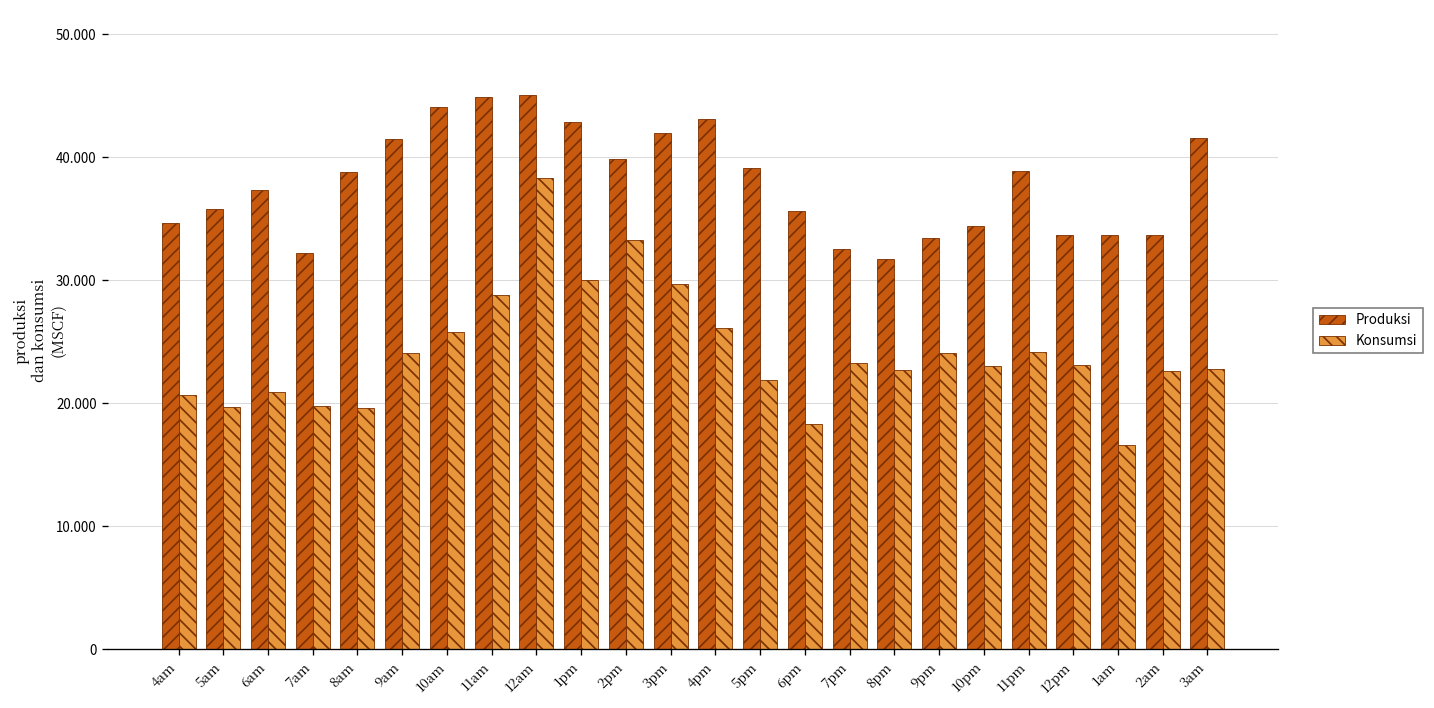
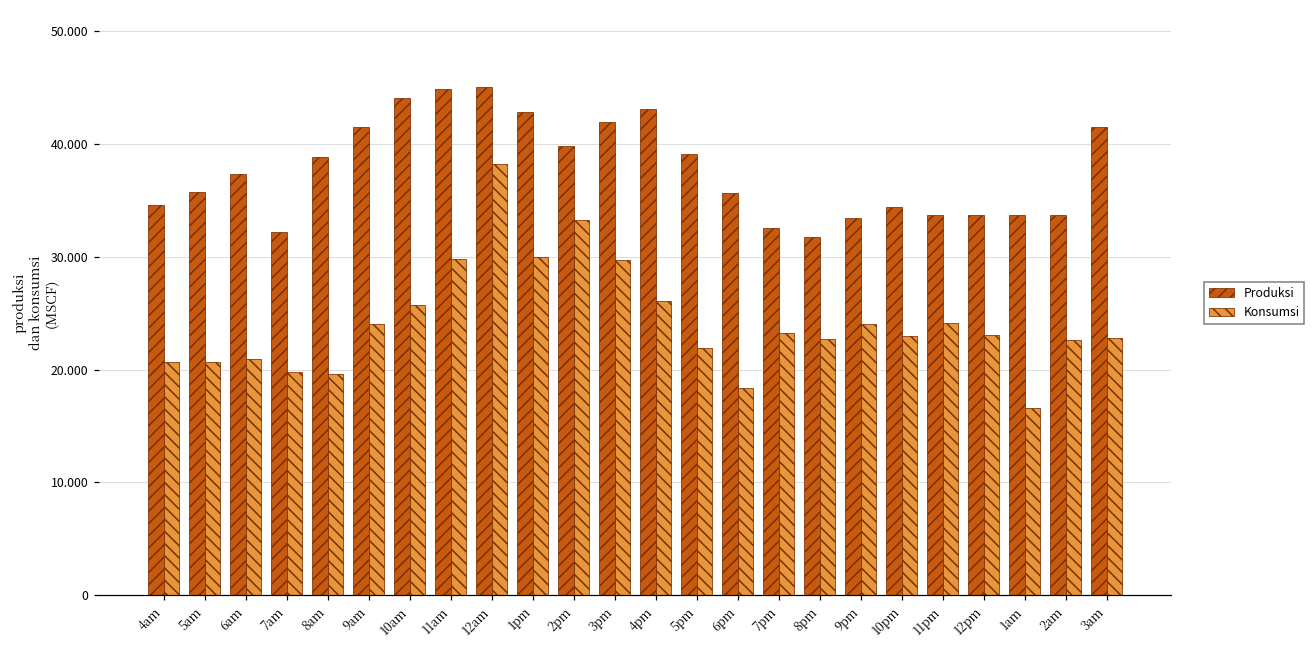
Konsumsi, 5am: 19.7 -> 20.7
Konsumsi, 11am: 28.8 -> 29.8
Produksi, 11pm: 38.9 -> 33.7
